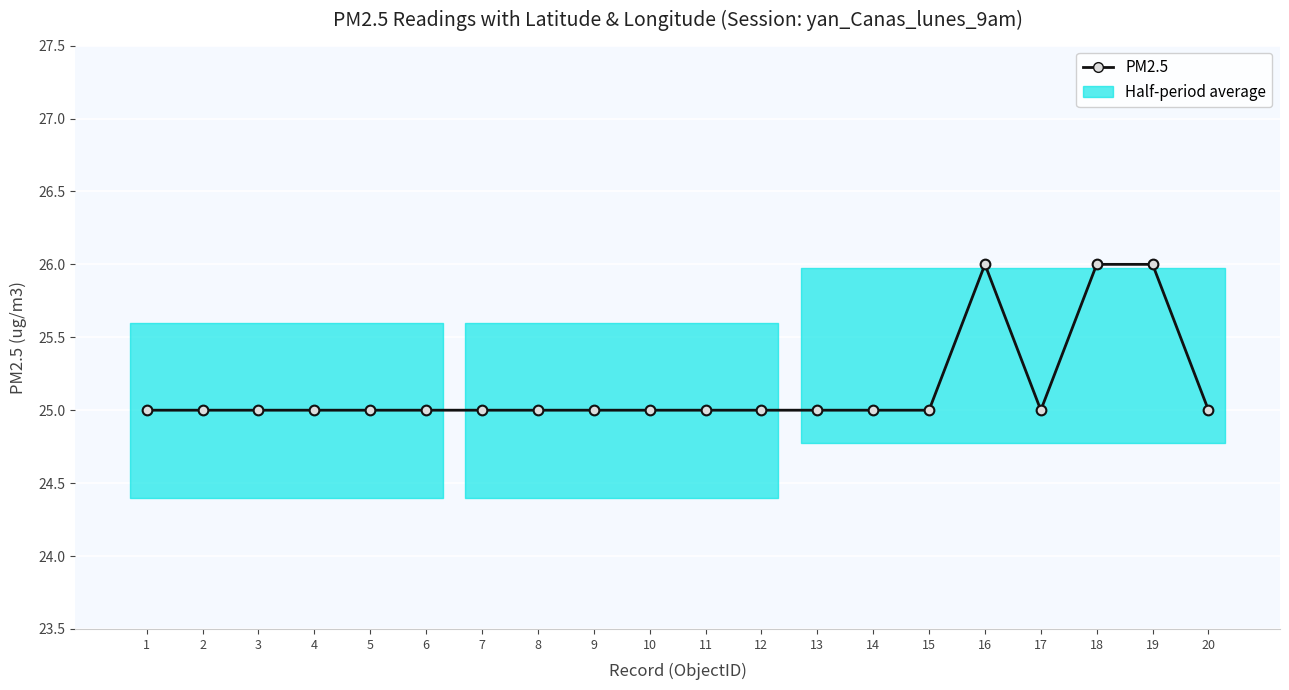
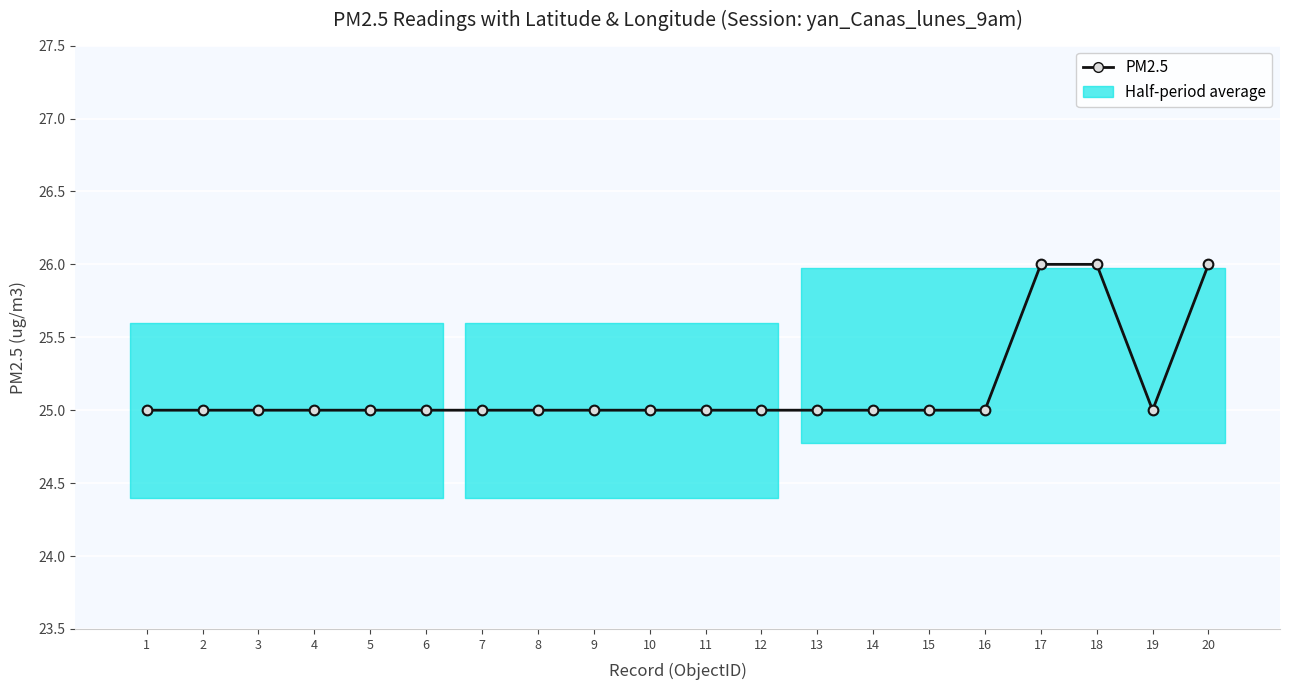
PM2.5, 16: 26 -> 25
PM2.5, 17: 25 -> 26
PM2.5, 19: 26 -> 25
PM2.5, 20: 25 -> 26
